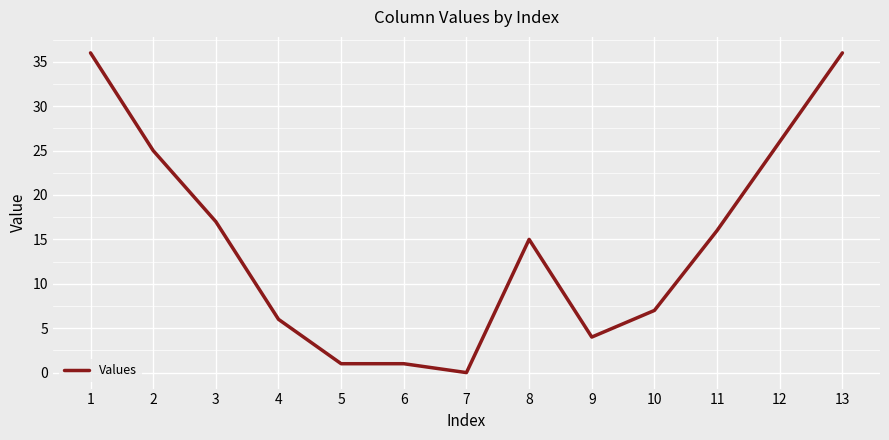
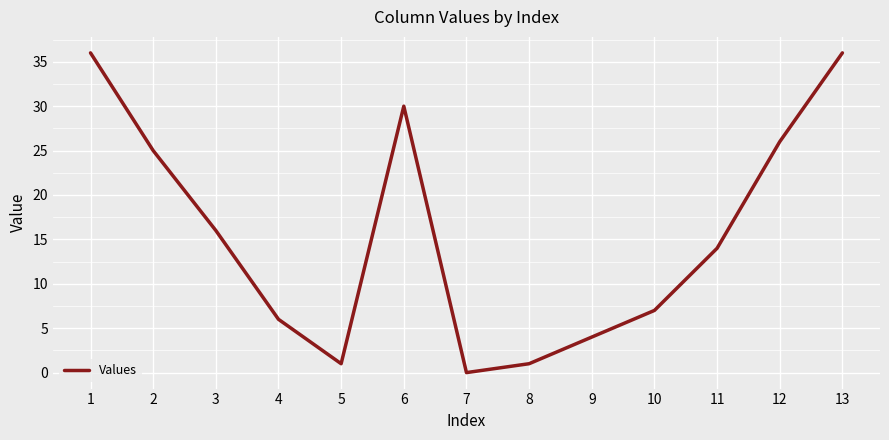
3: 17 -> 16
6: 1 -> 30
8: 15 -> 1
11: 16 -> 14
